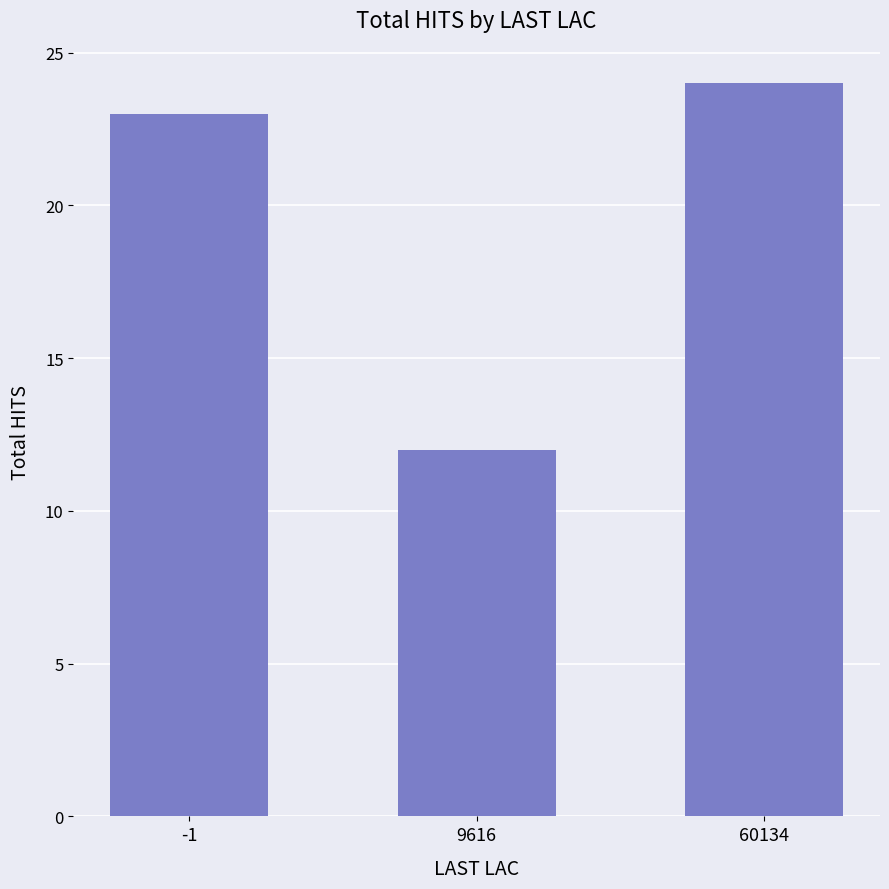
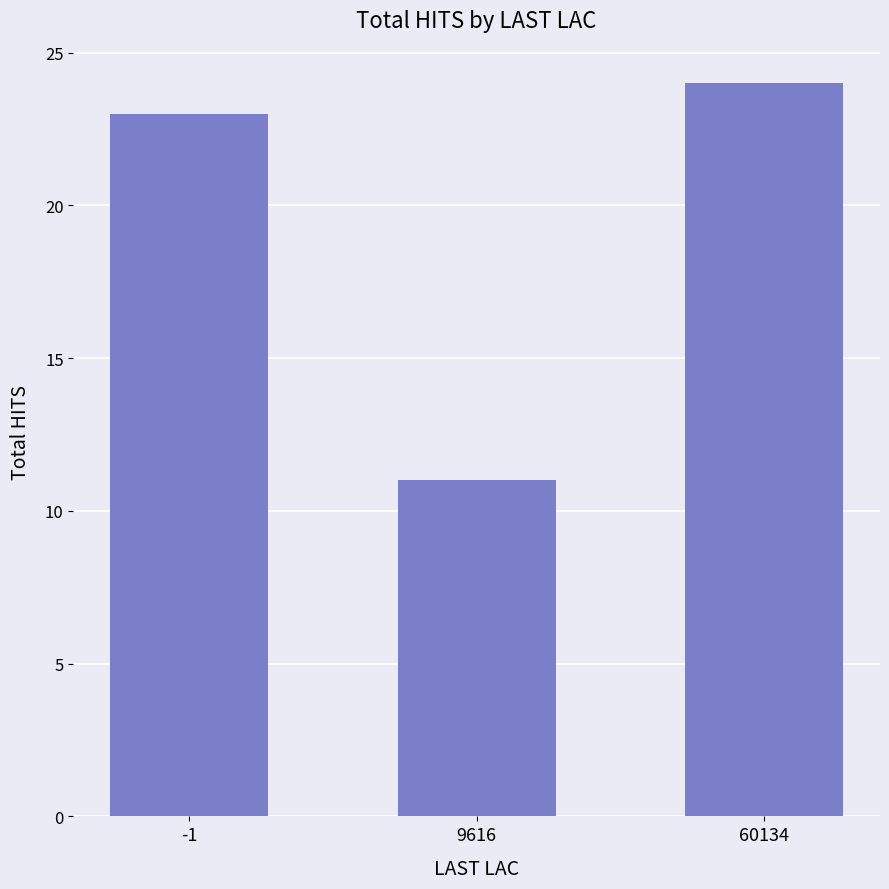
9616: 12 -> 11
